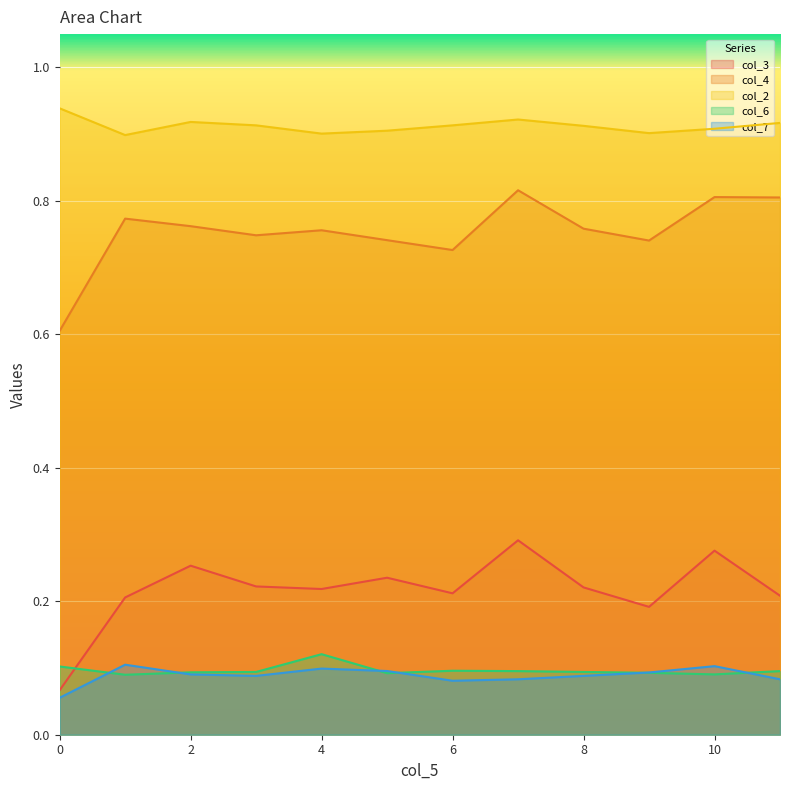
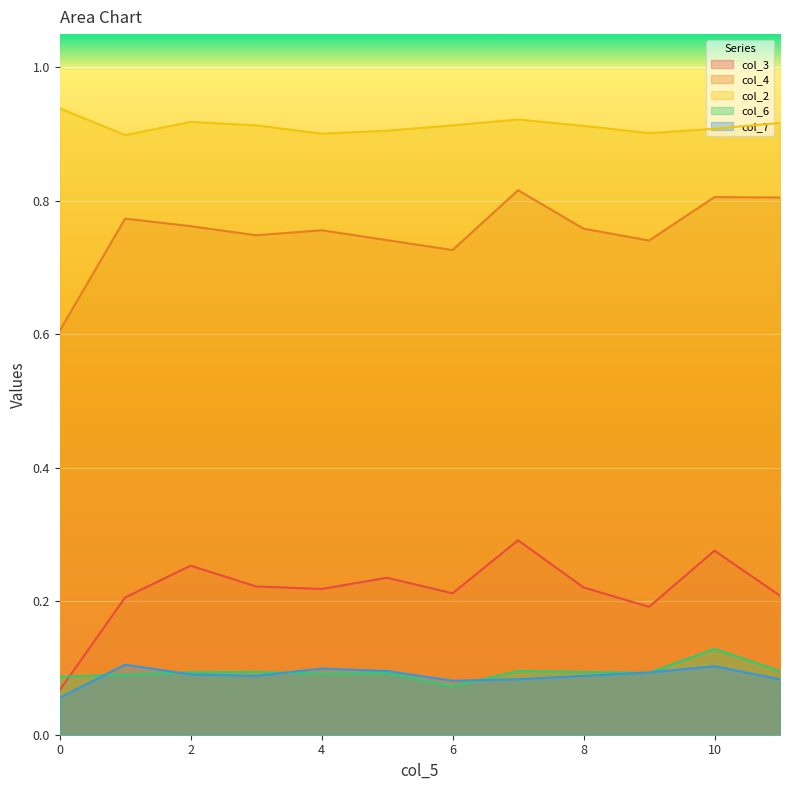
col_6, 0: 0.10 -> 0.09
col_6, 4: 0.12 -> 0.09
col_6, 6: 0.10 -> 0.07
col_6, 10: 0.09 -> 0.13
